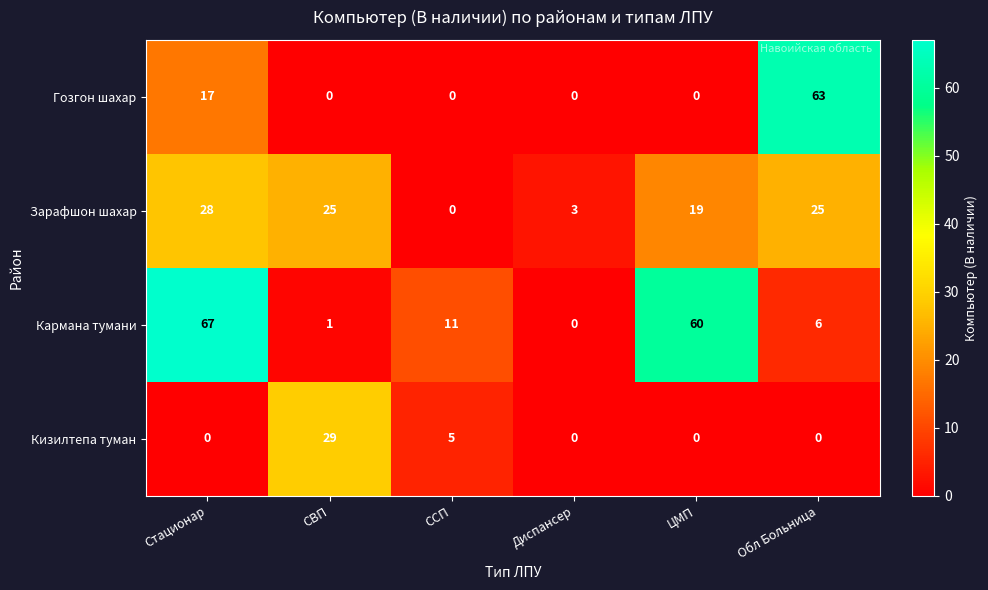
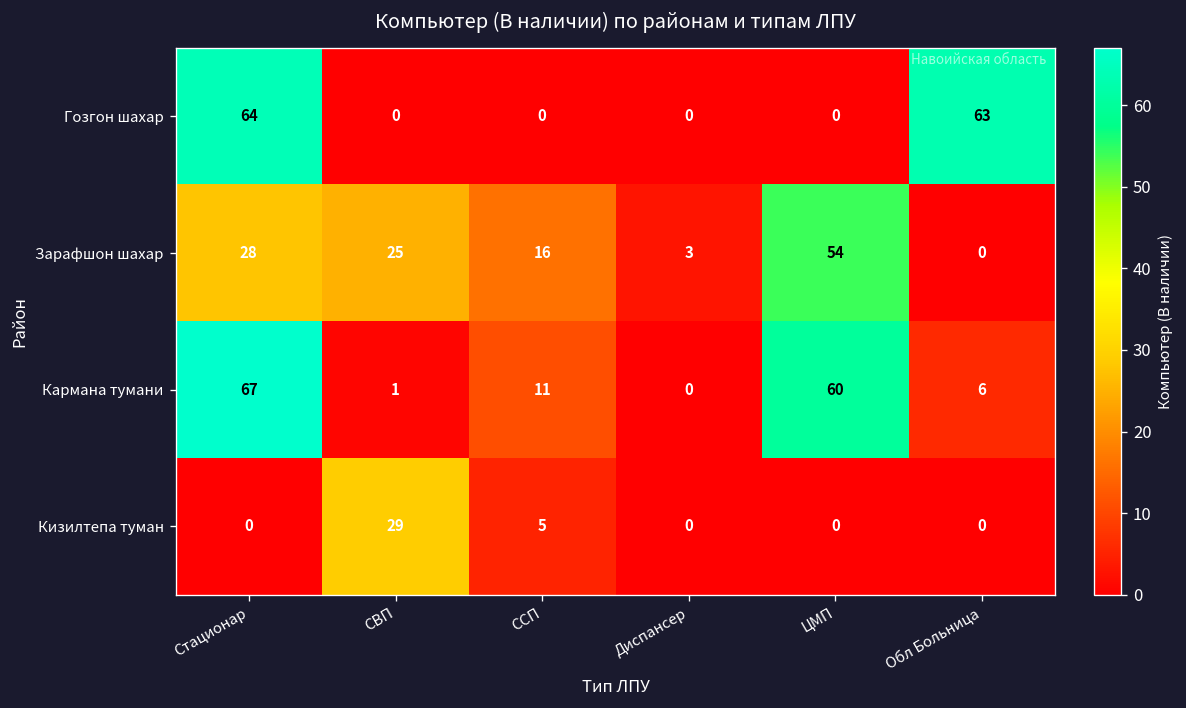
Гозгон шахар, Стационар: 17 -> 64
Зарафшон шахар, ССП: 0 -> 16
Зарафшон шахар, ЦМП: 19 -> 54
Зарафшон шахар, Обл Больница: 25 -> 0
